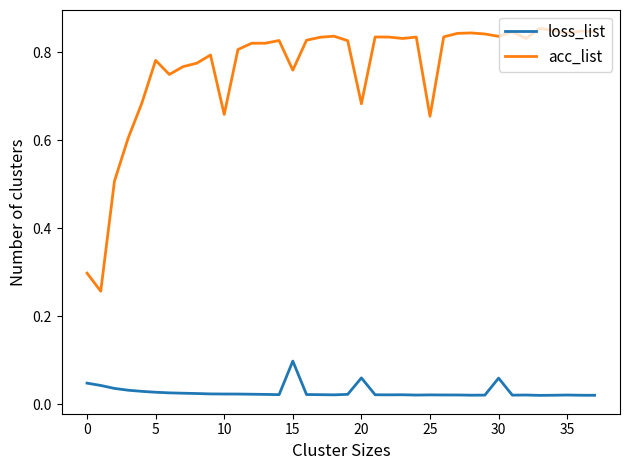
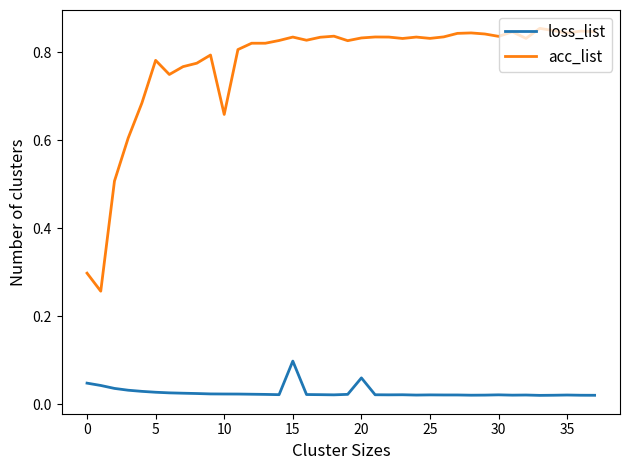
acc_list, 15: 0.76 -> 0.83
acc_list, 20: 0.68 -> 0.83
acc_list, 25: 0.65 -> 0.83
loss_list, 30: 0.06 -> 0.02
